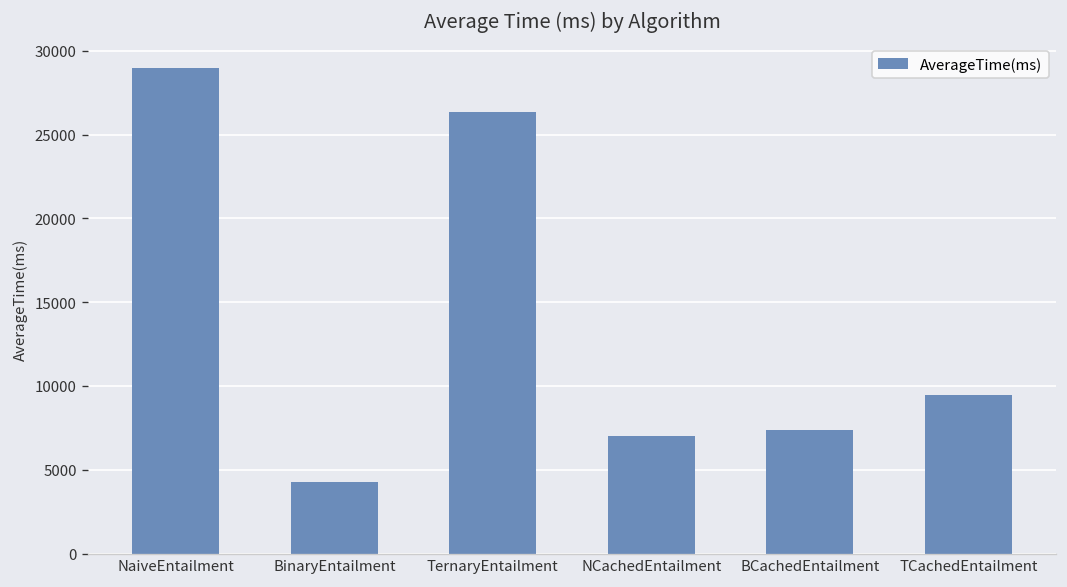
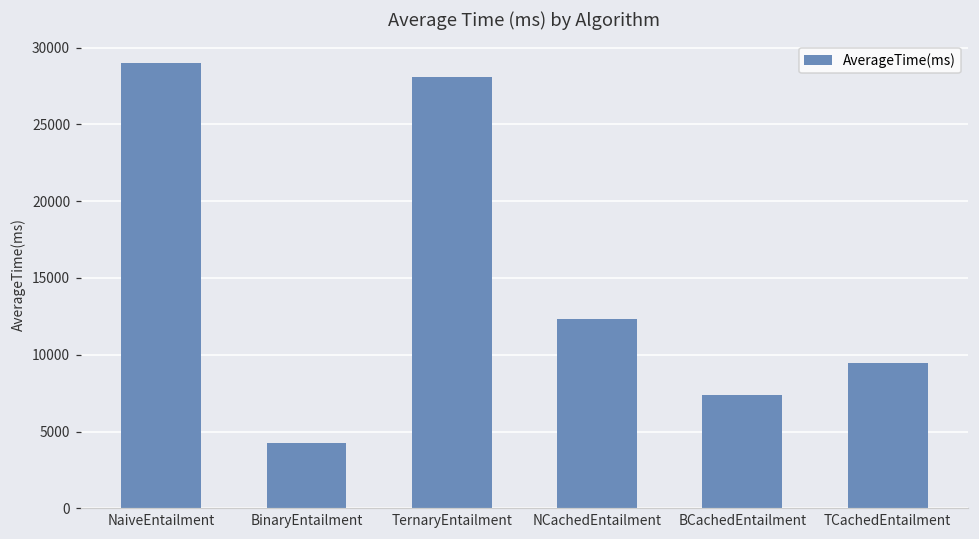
TernaryEntailment: 26400 -> 28100
NCachedEntailment: 7000 -> 12300
